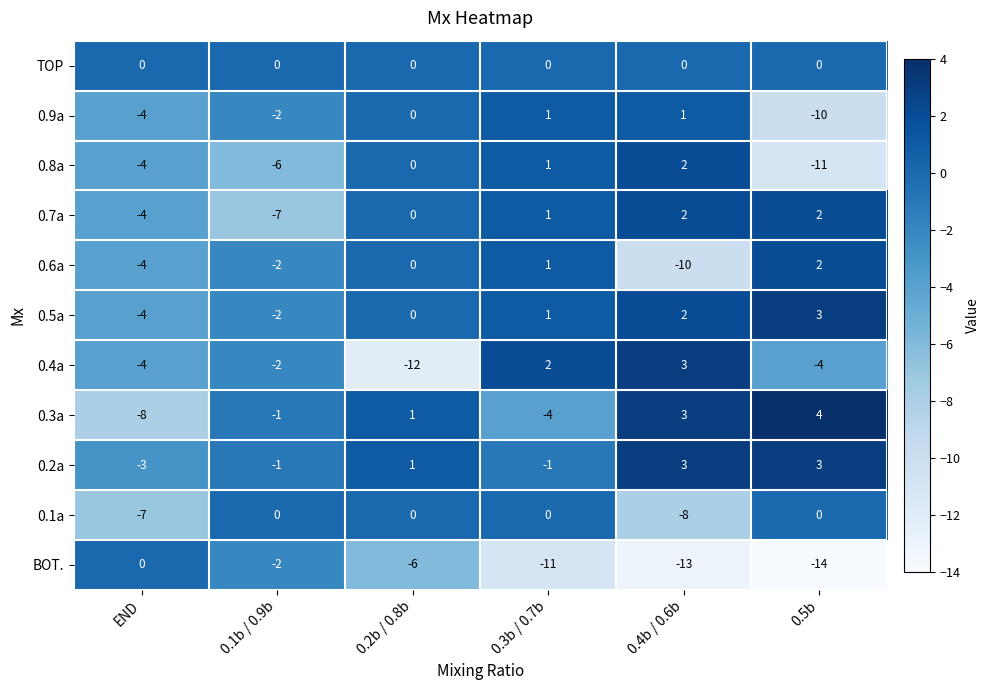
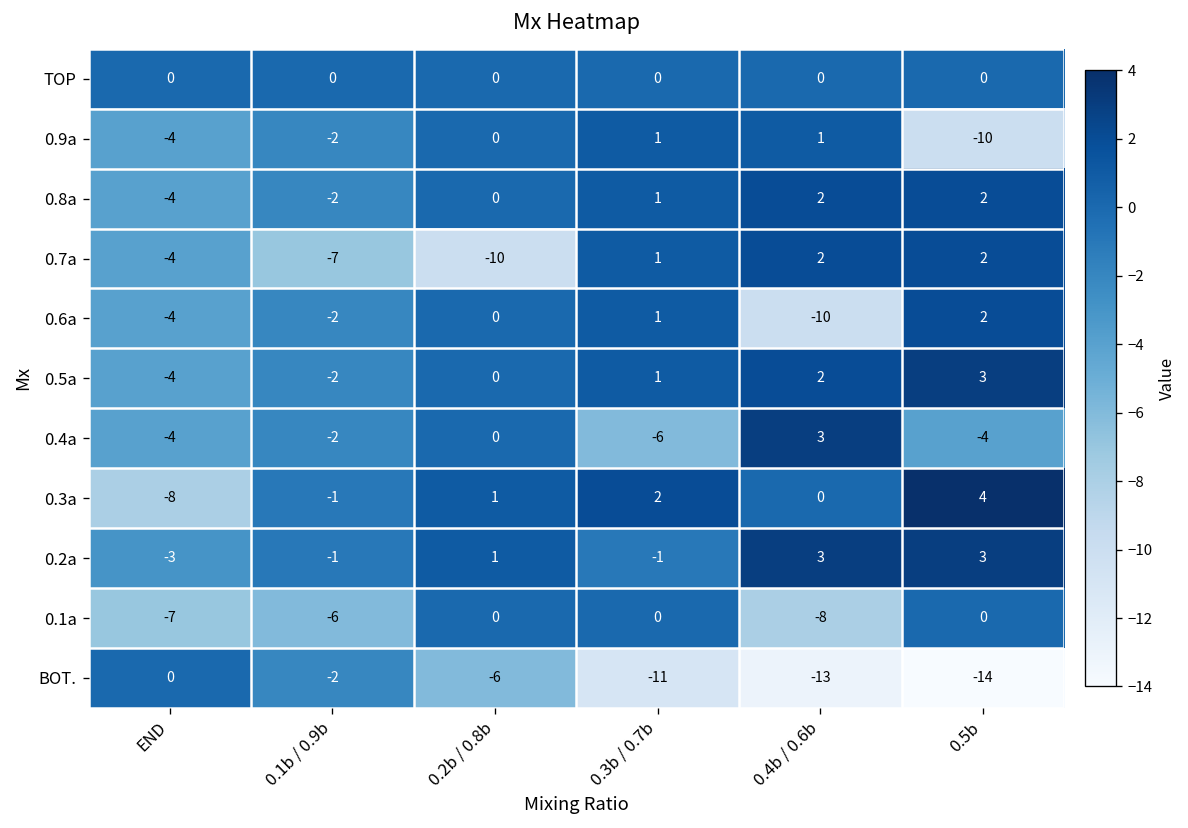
0.8a, 0.1b / 0.9b: -6 -> -2
0.8a, 0.5b: -11 -> 2
0.7a, 0.2b / 0.8b: 0 -> -10
0.4a, 0.2b / 0.8b: -12 -> 0
0.4a, 0.3b / 0.7b: 2 -> -6
0.3a, 0.3b / 0.7b: -4 -> 2
0.3a, 0.4b / 0.6b: 3 -> 0
0.1a, 0.1b / 0.9b: 0 -> -6
